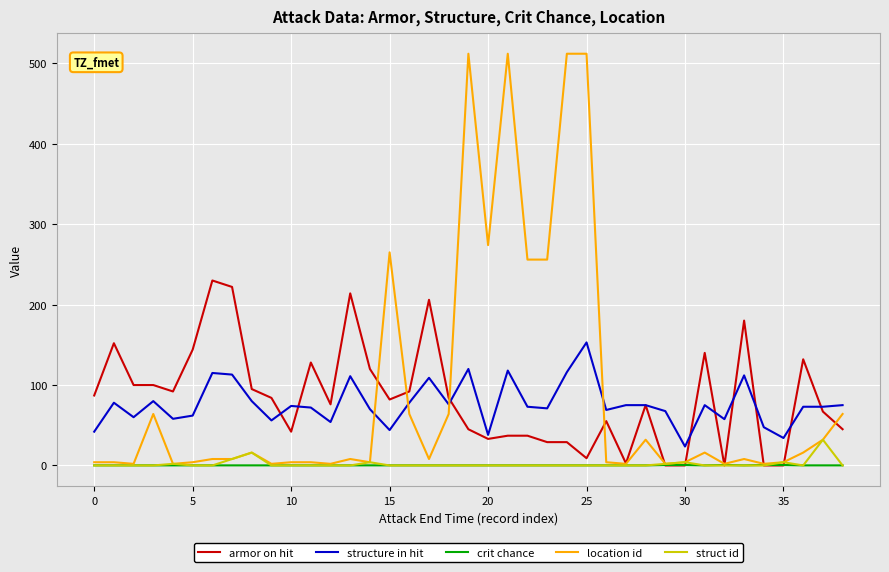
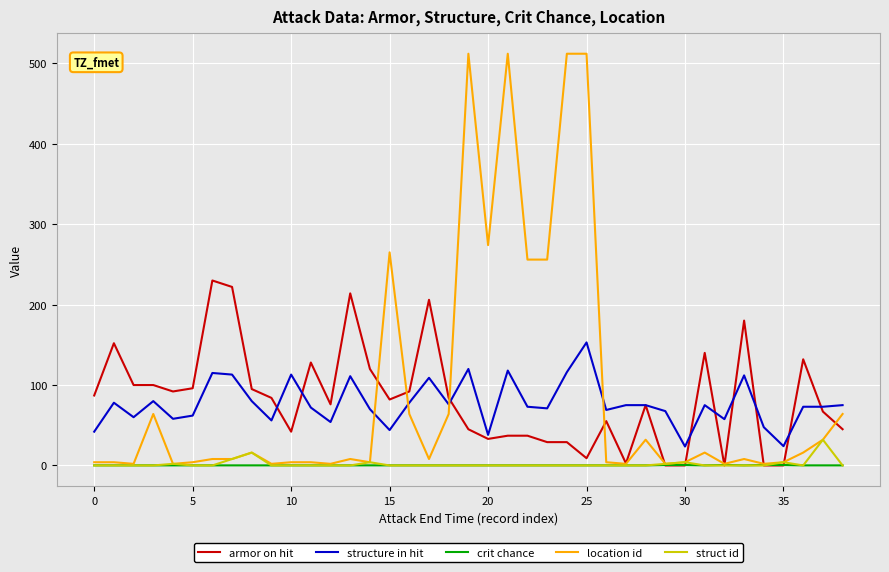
armor on hit, 5: 140 -> 100
structure in hit, 10: 70 -> 110
structure in hit, 35: 30 -> 20
